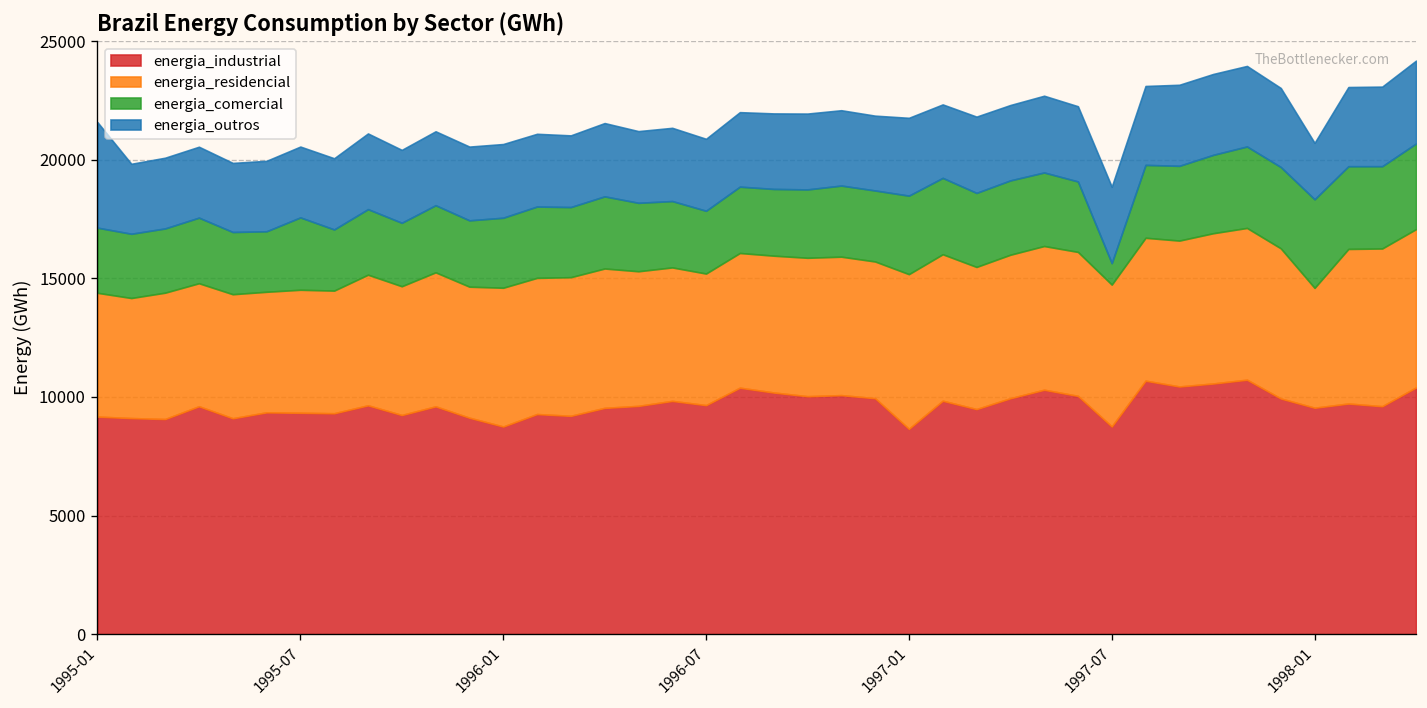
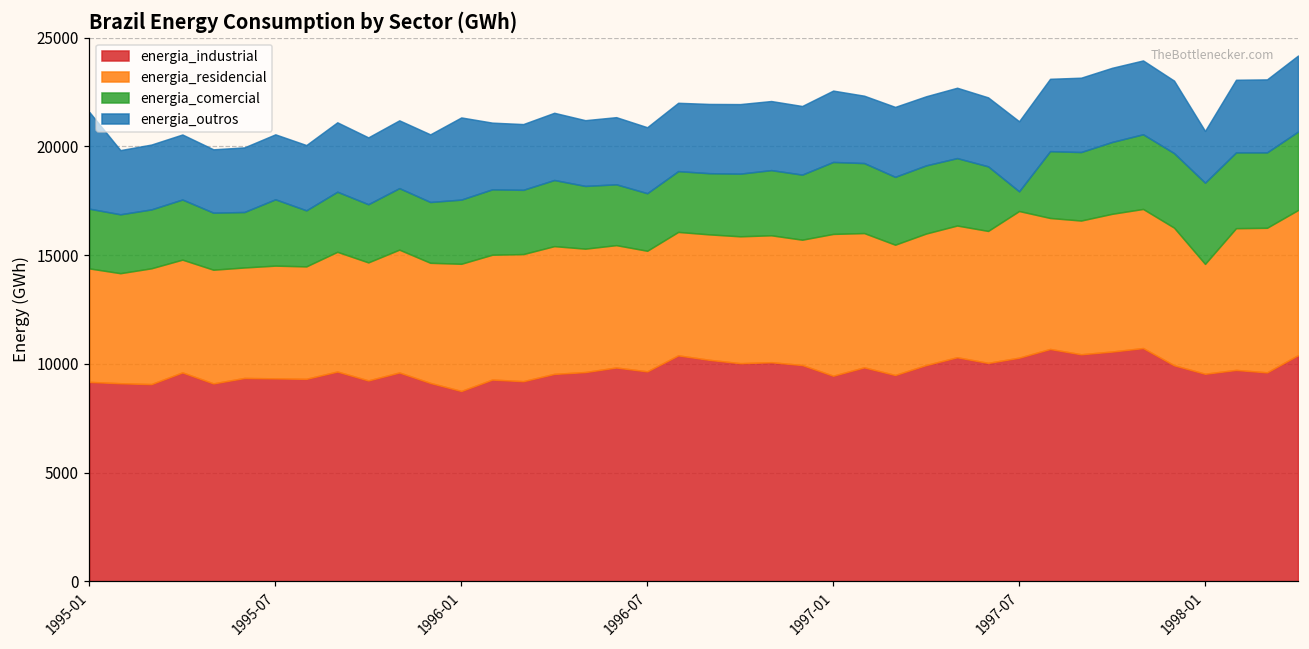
energia_outros, 1996-01: 3100 -> 3800
energia_industrial, 1997-01: 8700 -> 9500
energia_industrial, 1997-07: 8800 -> 10300
energia_residencial, 1997-07: 6000 -> 6700
